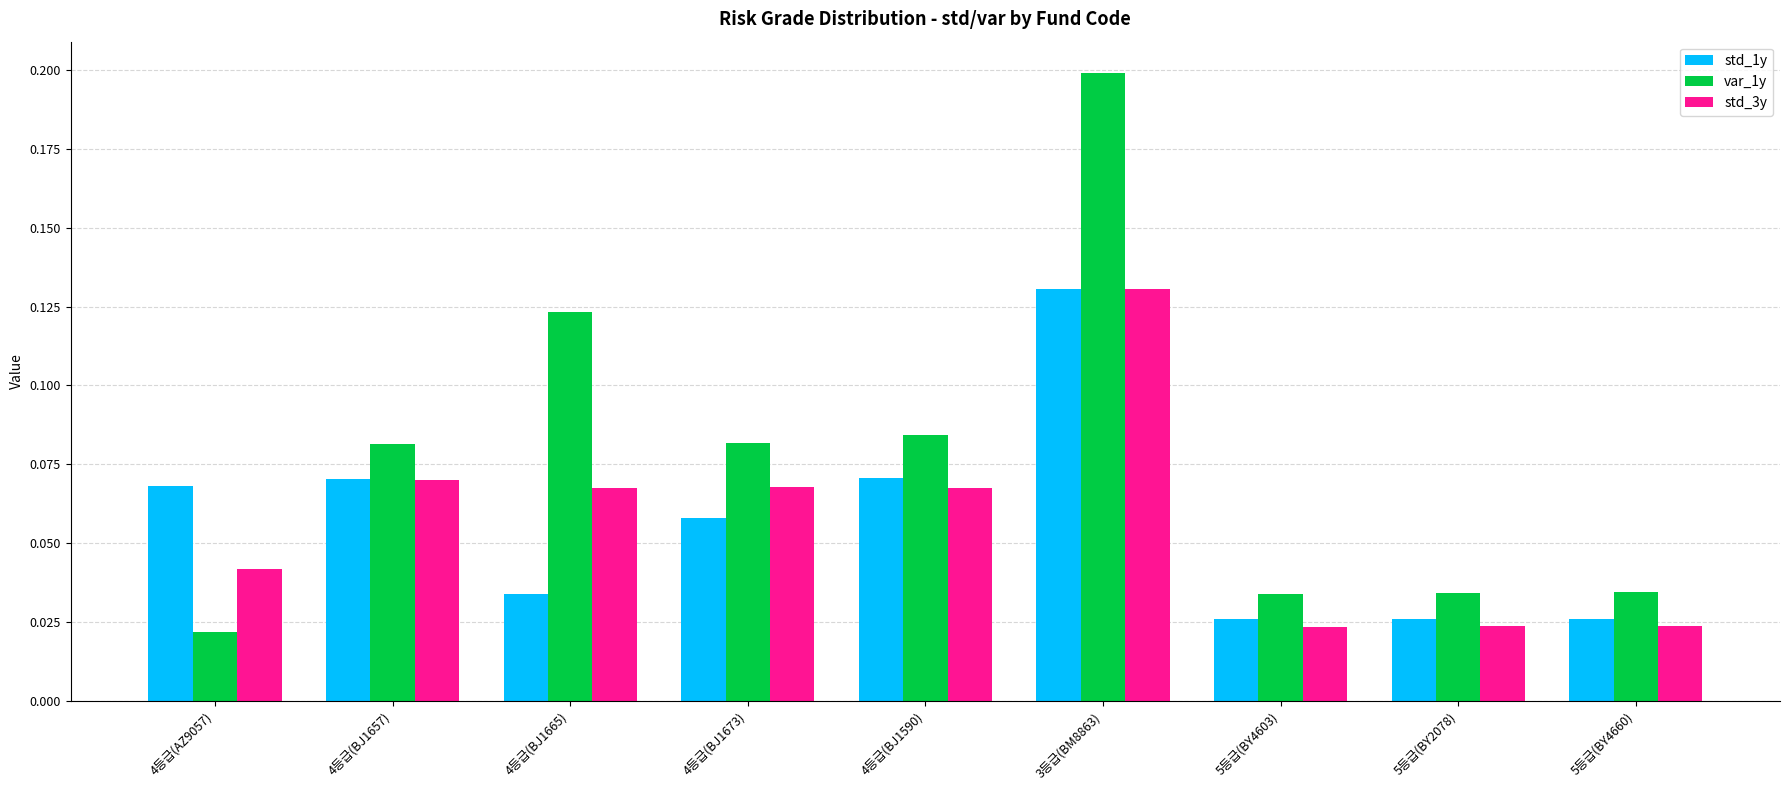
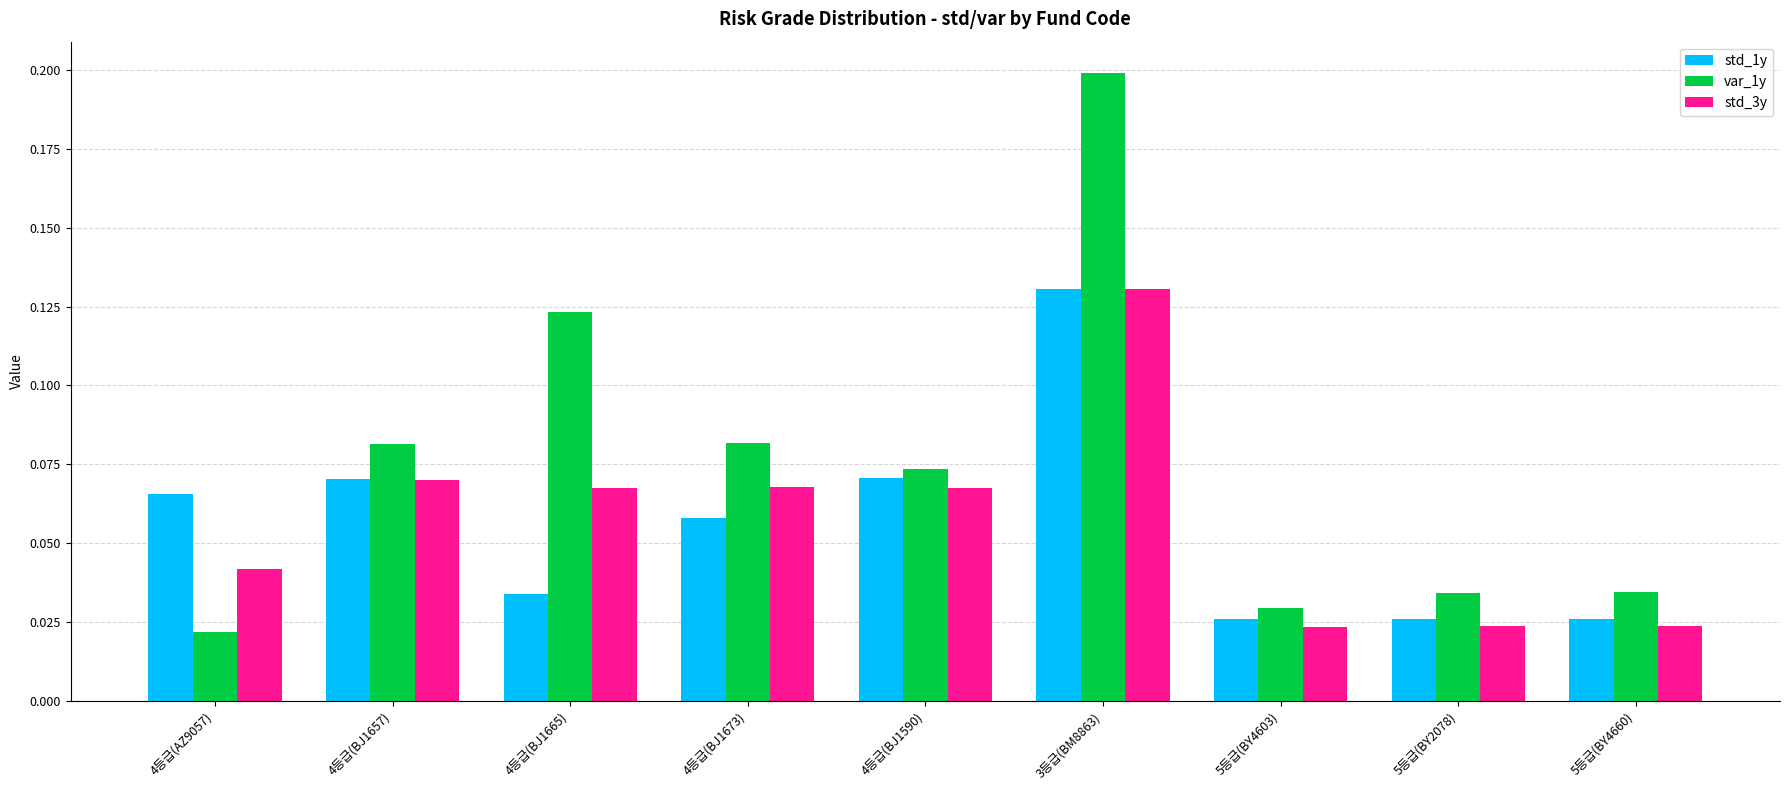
std_1y, 4등급(AZ9057): 0.068 -> 0.066
var_1y, 4등급(BJ1590): 0.084 -> 0.074
var_1y, 5등급(BY4603): 0.034 -> 0.030
